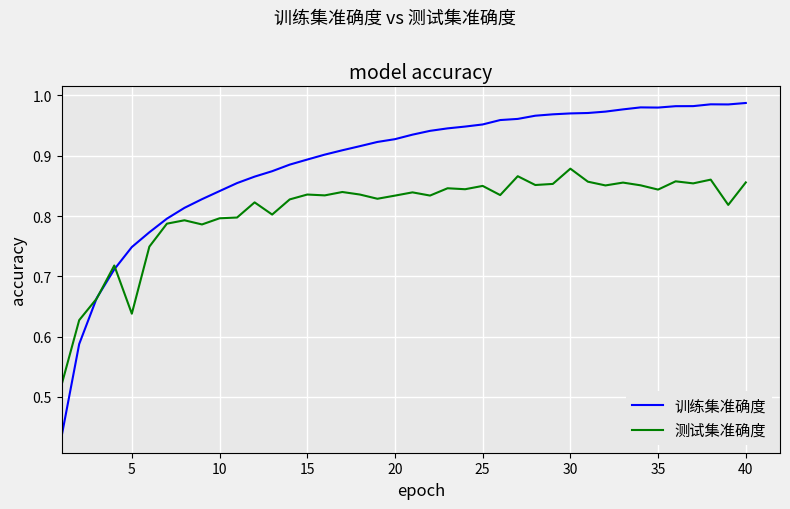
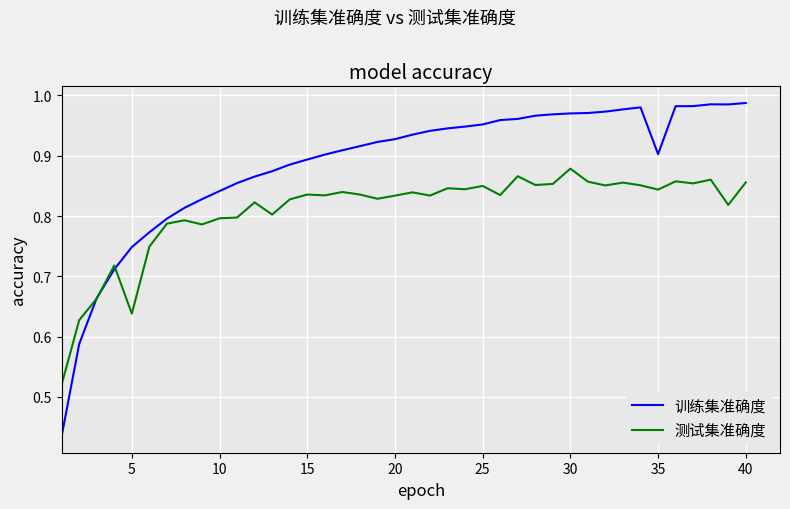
训练集准确度, 35: 0.98 -> 0.90
